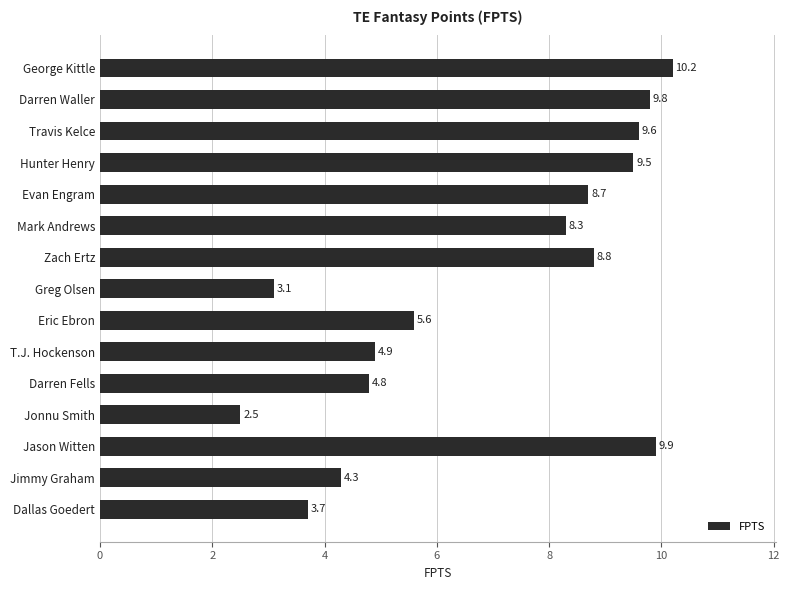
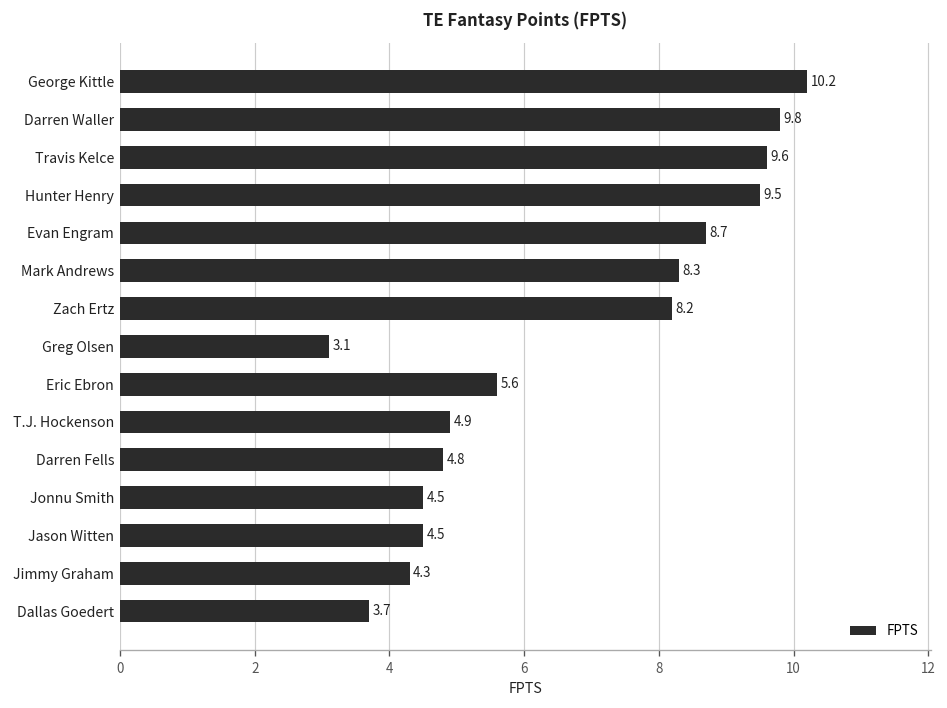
Zach Ertz: 8.8 -> 8.2
Jonnu Smith: 2.5 -> 4.5
Jason Witten: 9.9 -> 4.5
